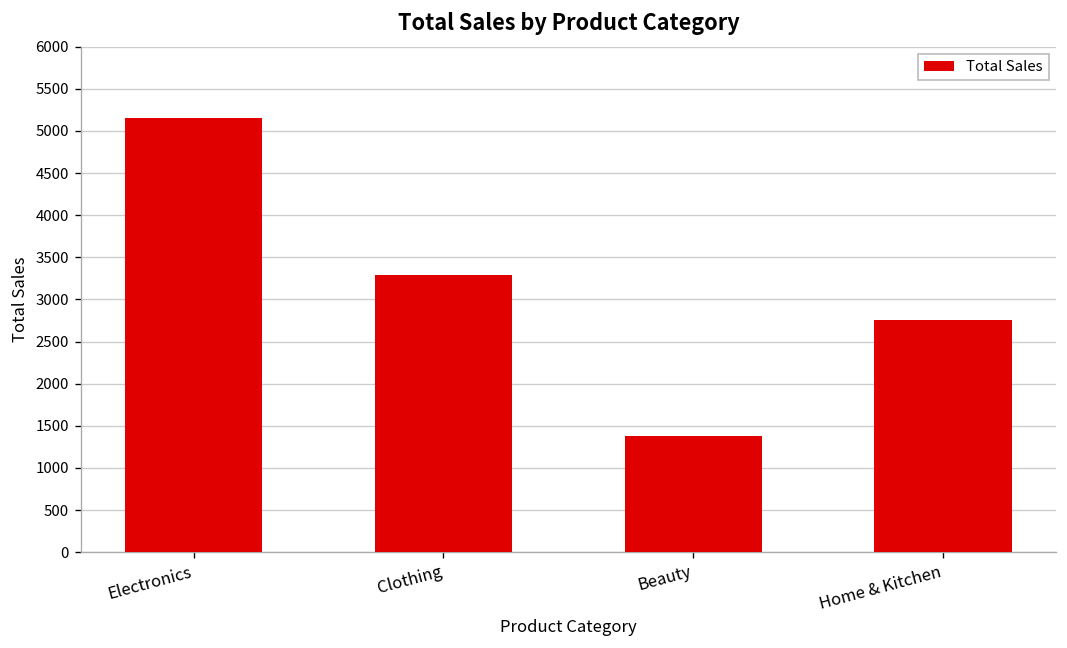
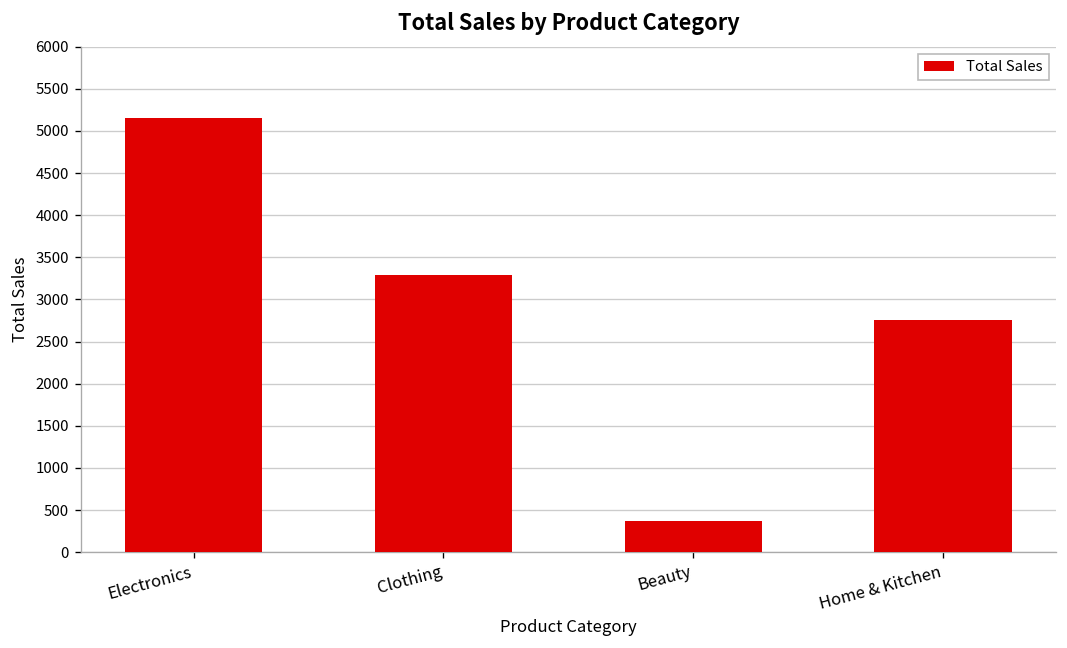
Beauty: 1400 -> 400
